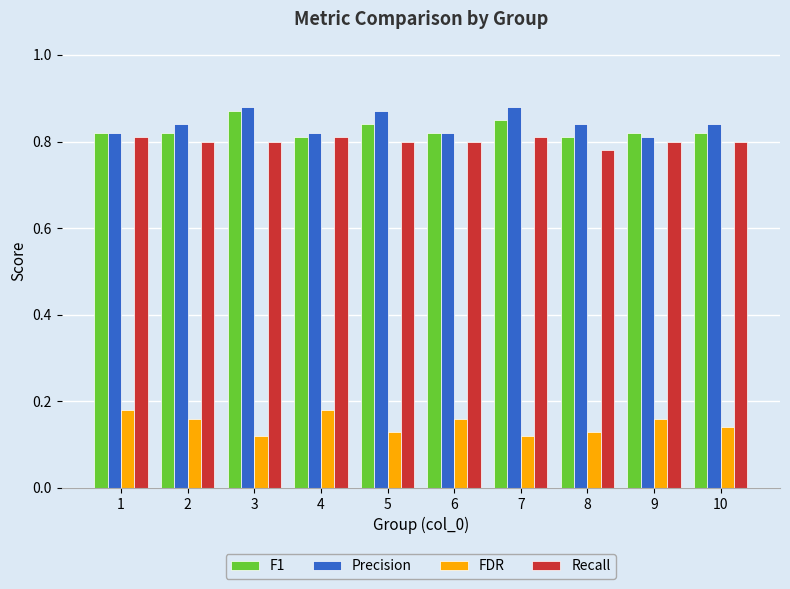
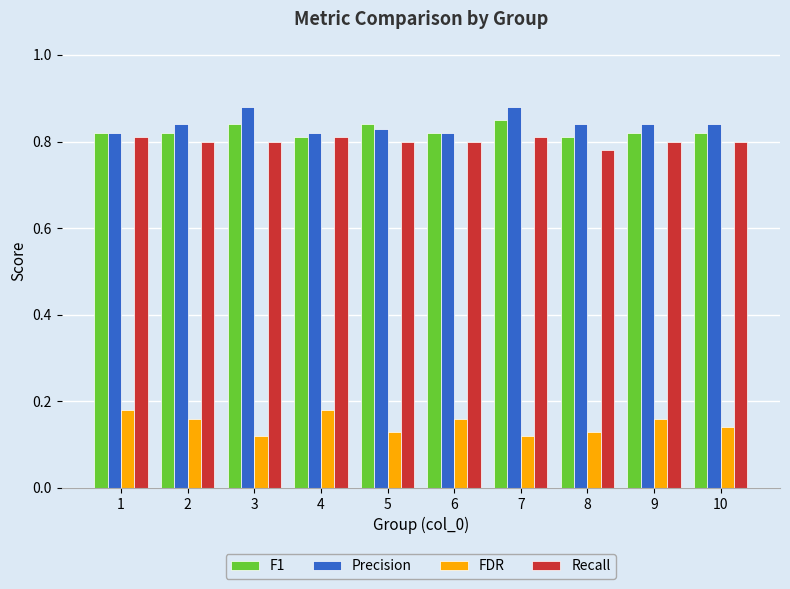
F1, 3: 0.87 -> 0.84
Precision, 5: 0.87 -> 0.83
Precision, 9: 0.81 -> 0.84
